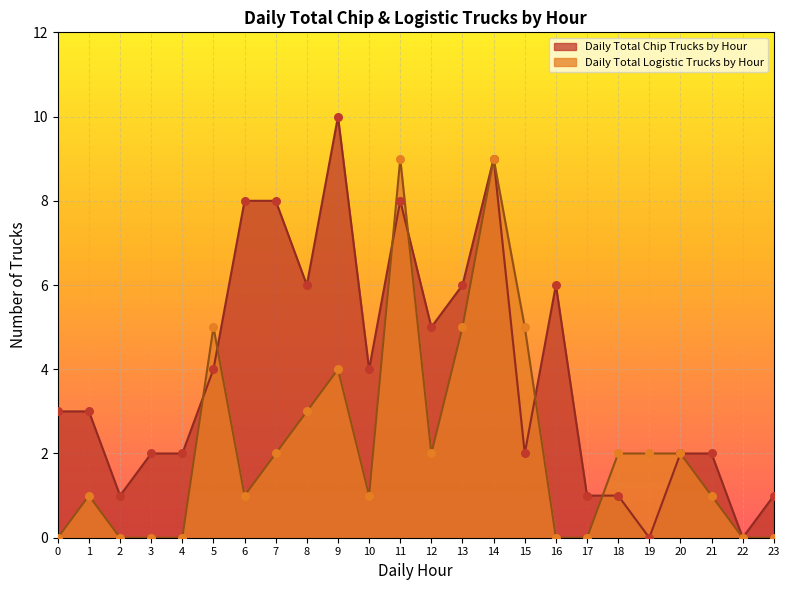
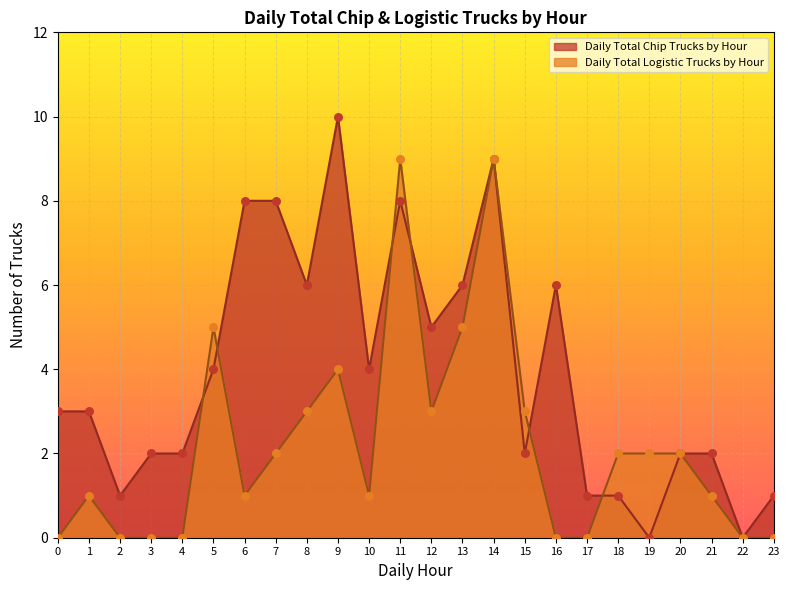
Daily Total Logistic Trucks by Hour, 12: 2 -> 3
Daily Total Logistic Trucks by Hour, 15: 5 -> 3
